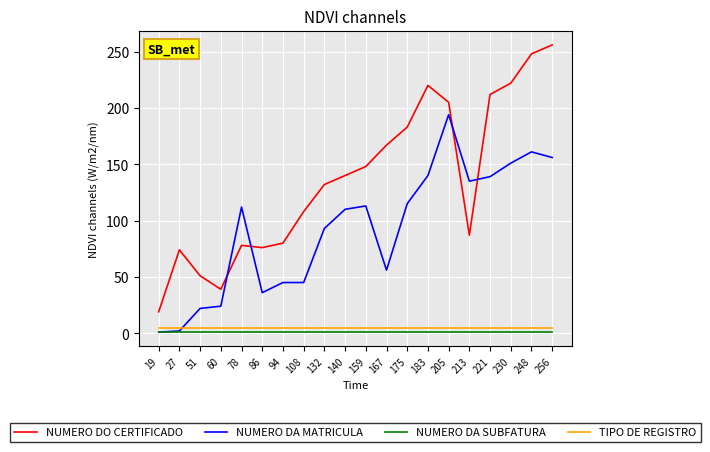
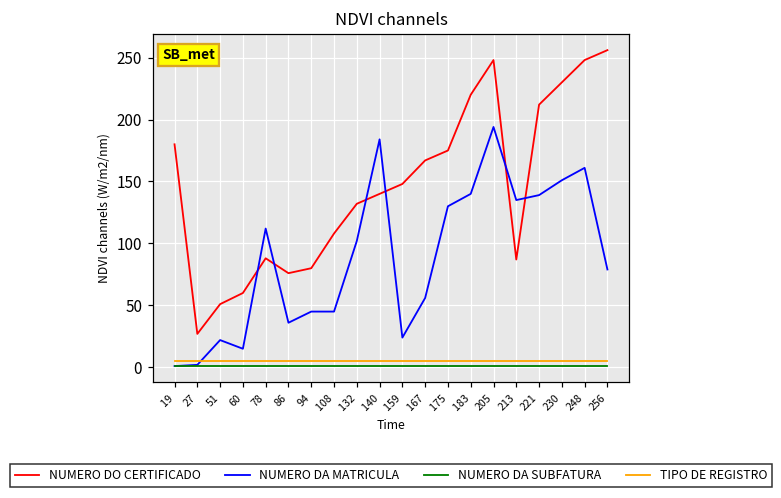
NUMERO DO CERTIFICADO, 19: 19 -> 180
NUMERO DO CERTIFICADO, 27: 74 -> 27
NUMERO DO CERTIFICADO, 60: 39 -> 60
NUMERO DA MATRICULA, 60: 24 -> 15
NUMERO DO CERTIFICADO, 78: 78 -> 88
NUMERO DA MATRICULA, 132: 93 -> 102
NUMERO DA MATRICULA, 140: 110 -> 184
NUMERO DA MATRICULA, 159: 113 -> 24
NUMERO DO CERTIFICADO, 175: 183 -> 175
NUMERO DA MATRICULA, 175: 115 -> 130
NUMERO DO CERTIFICADO, 205: 205 -> 248
NUMERO DO CERTIFICADO, 230: 222 -> 230
NUMERO DA MATRICULA, 256: 156 -> 79
